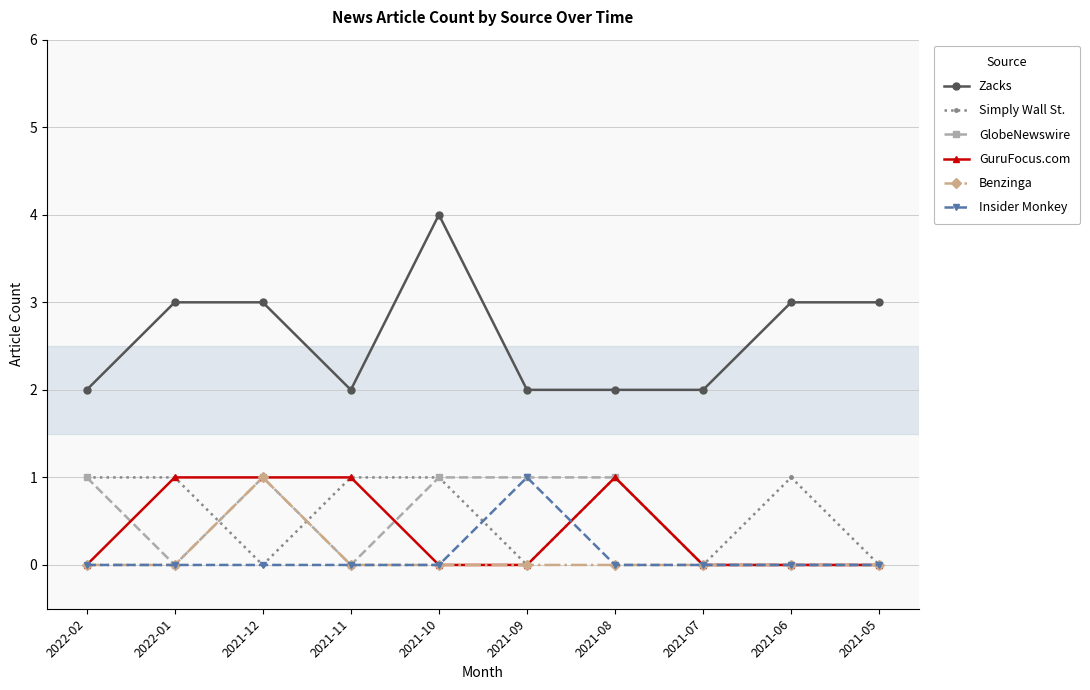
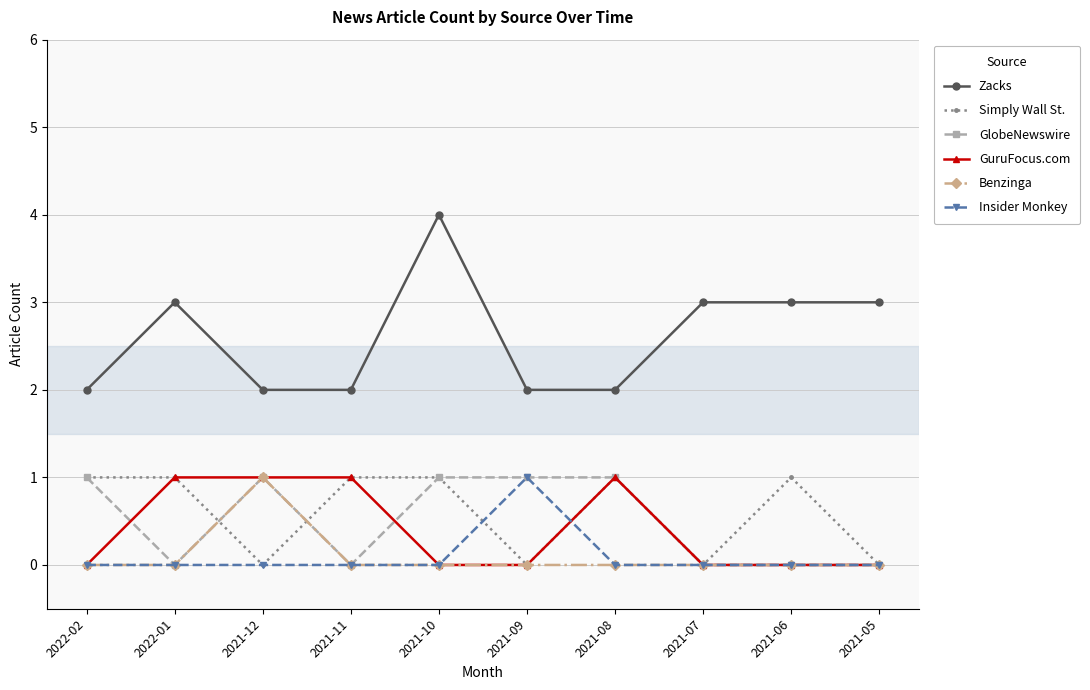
Zacks, 2021-12: 3 -> 2
Zacks, 2021-07: 2 -> 3
